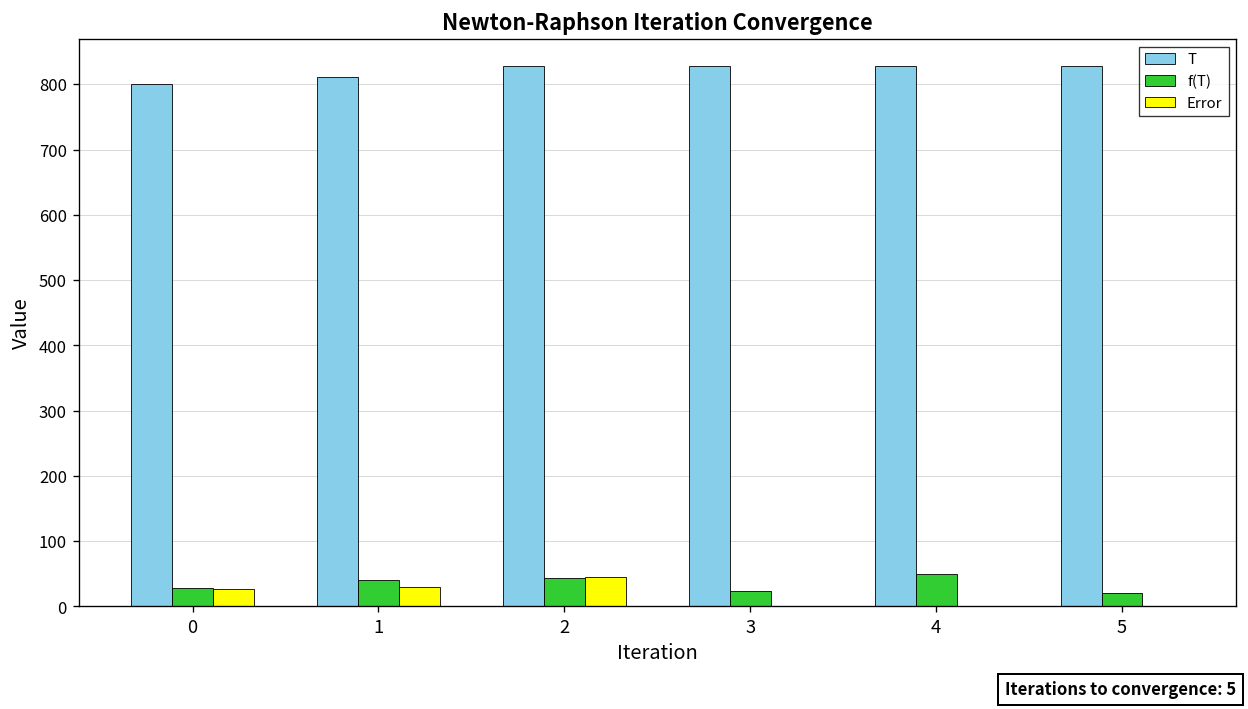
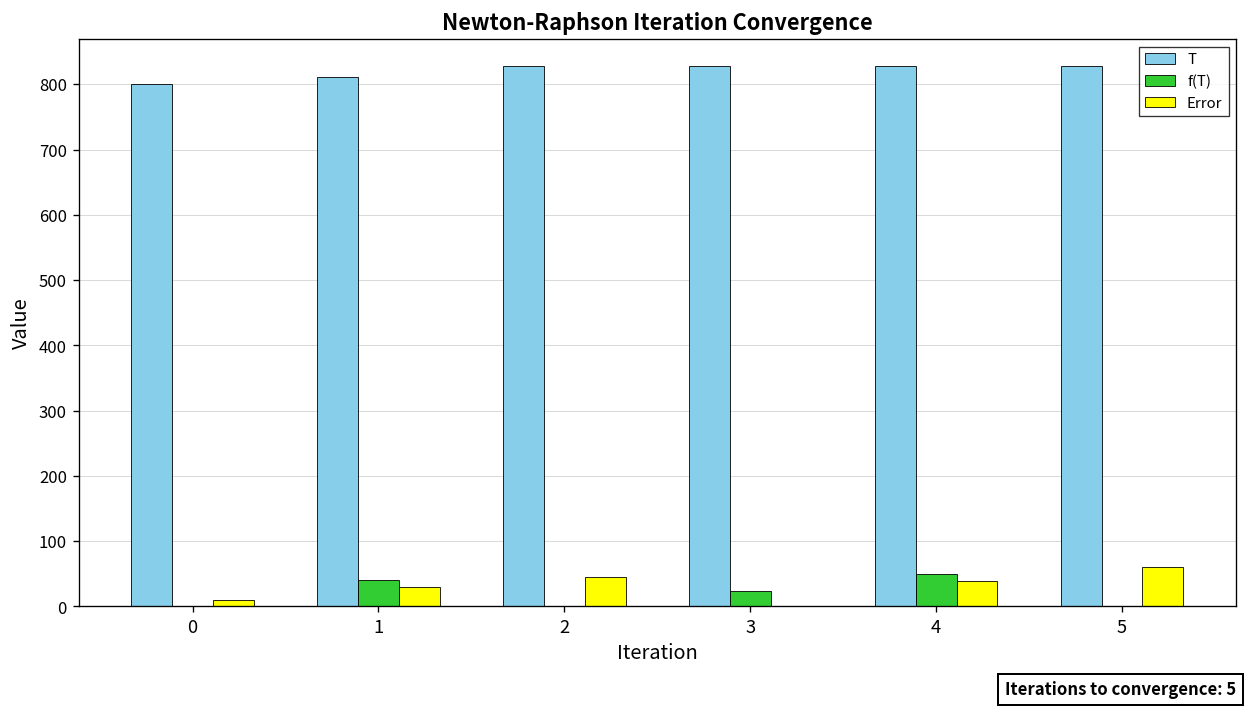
f(T), 0: 30 -> 0
Error, 0: 30 -> 10
f(T), 2: 40 -> 0
Error, 4: 0 -> 40
f(T), 5: 20 -> 0
Error, 5: 0 -> 60
